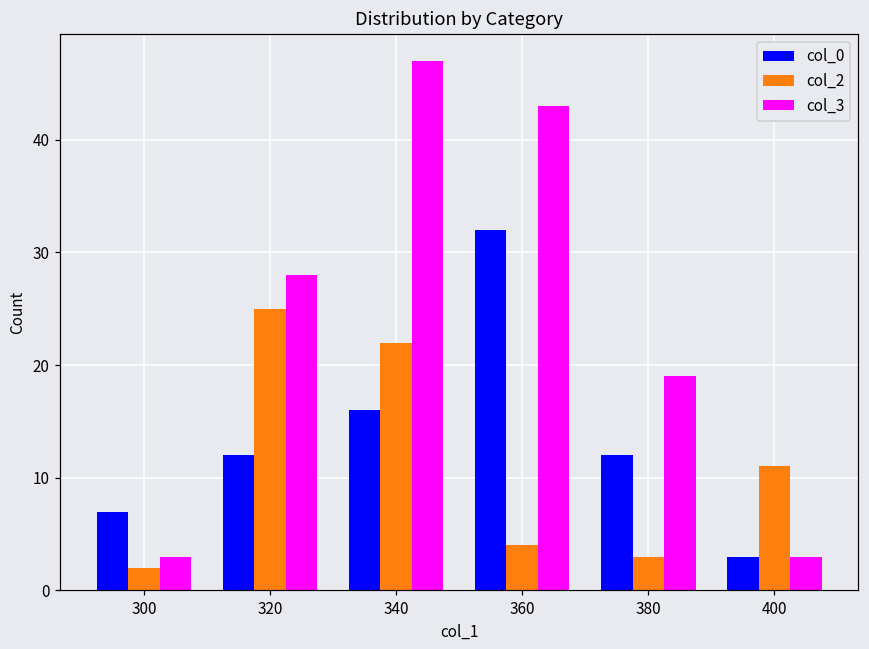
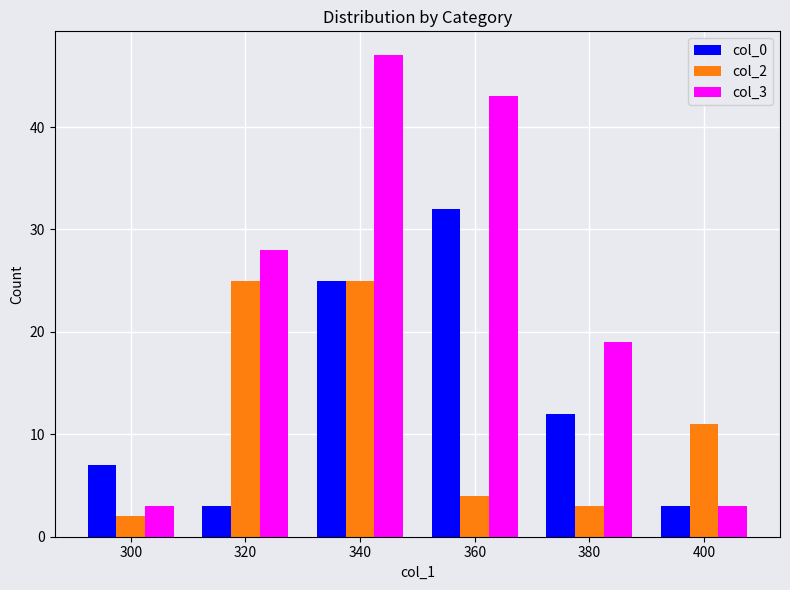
col_0, 320: 12 -> 3
col_0, 340: 16 -> 25
col_2, 340: 22 -> 25
